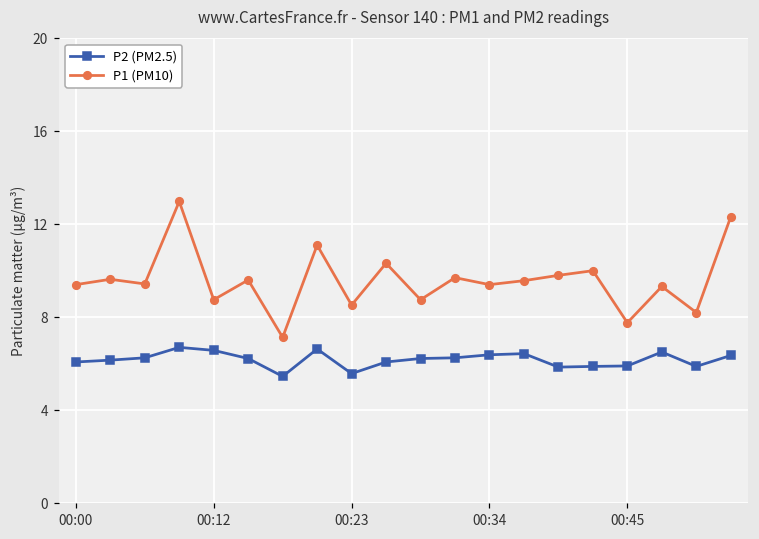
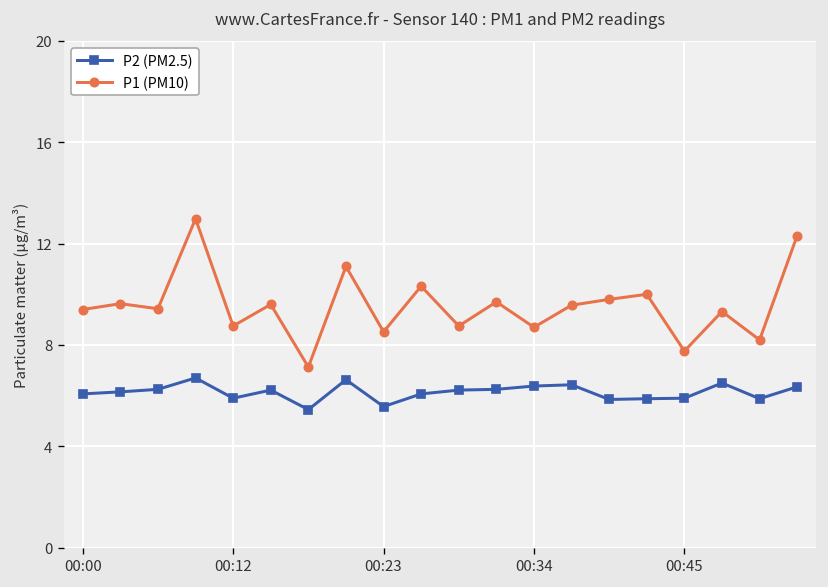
P2 (PM2.5), 00:12: 6.6 -> 5.9
P1 (PM10), 00:34: 9.4 -> 8.7
